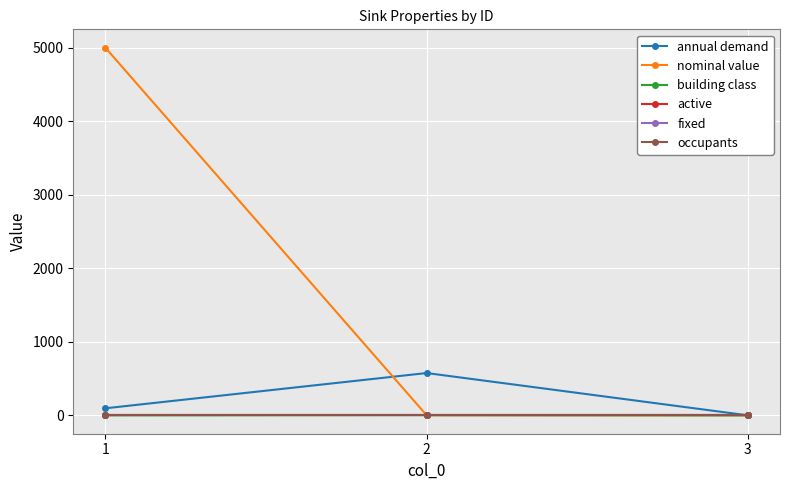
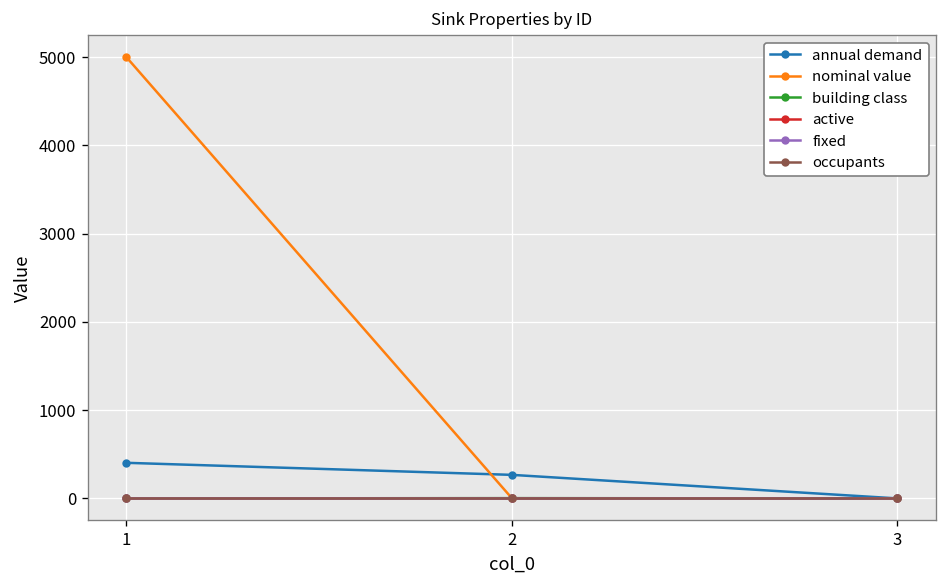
annual demand, 1: 100 -> 400
annual demand, 2: 600 -> 300
